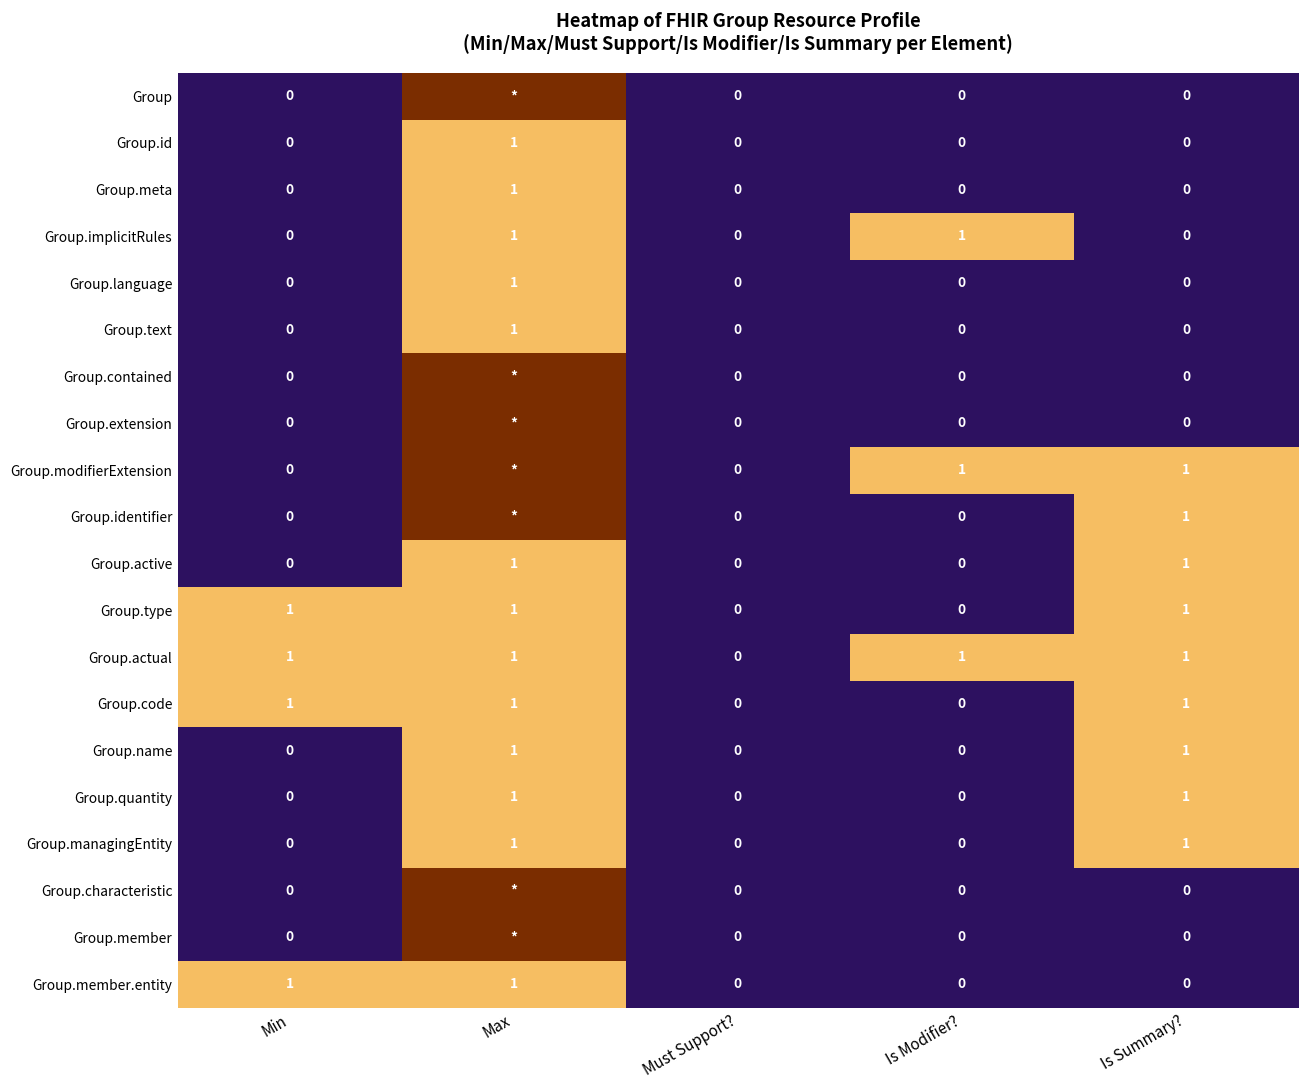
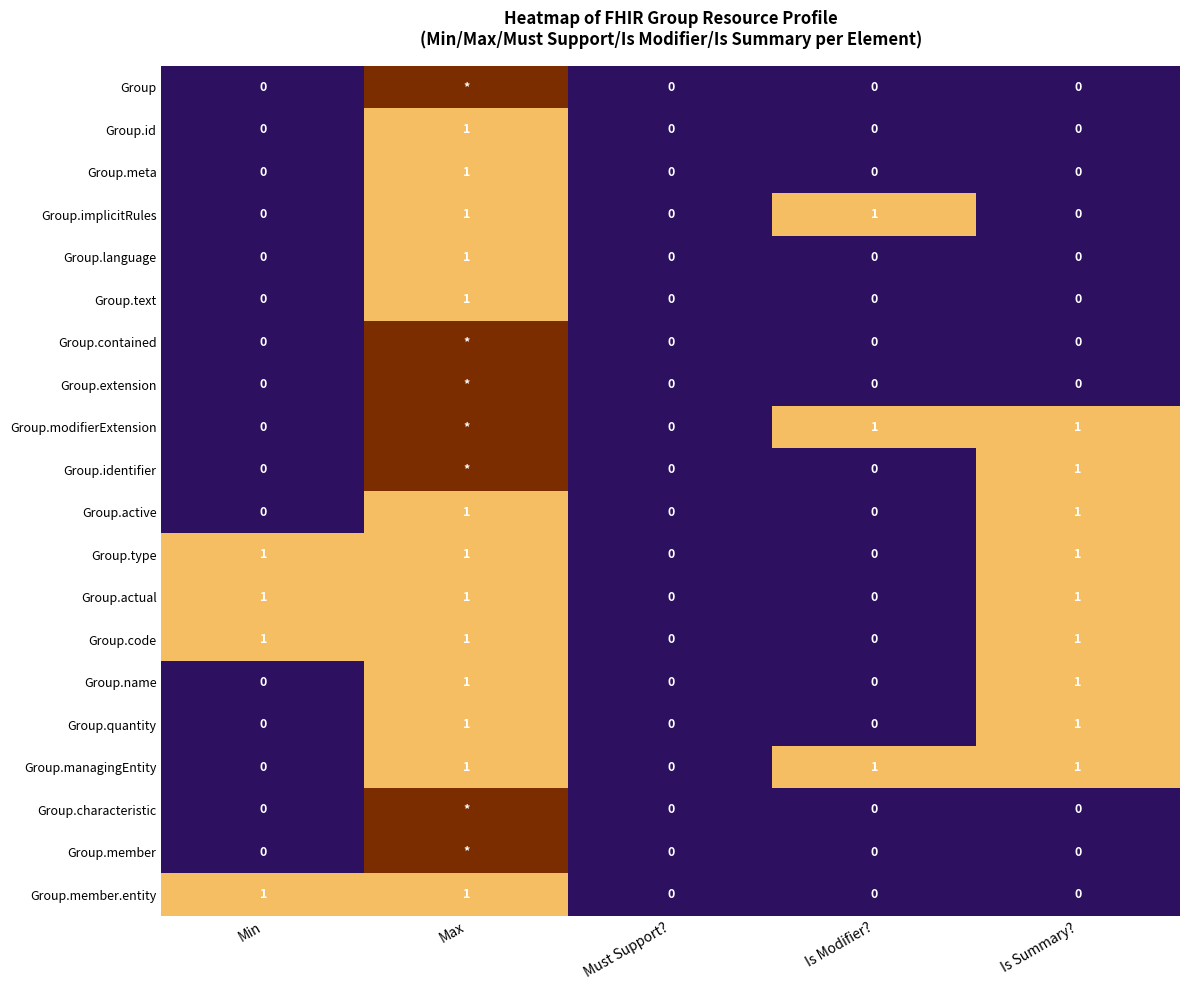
Group.actual, Is Modifier?: 1 -> 0
Group.managingEntity, Is Modifier?: 0 -> 1
